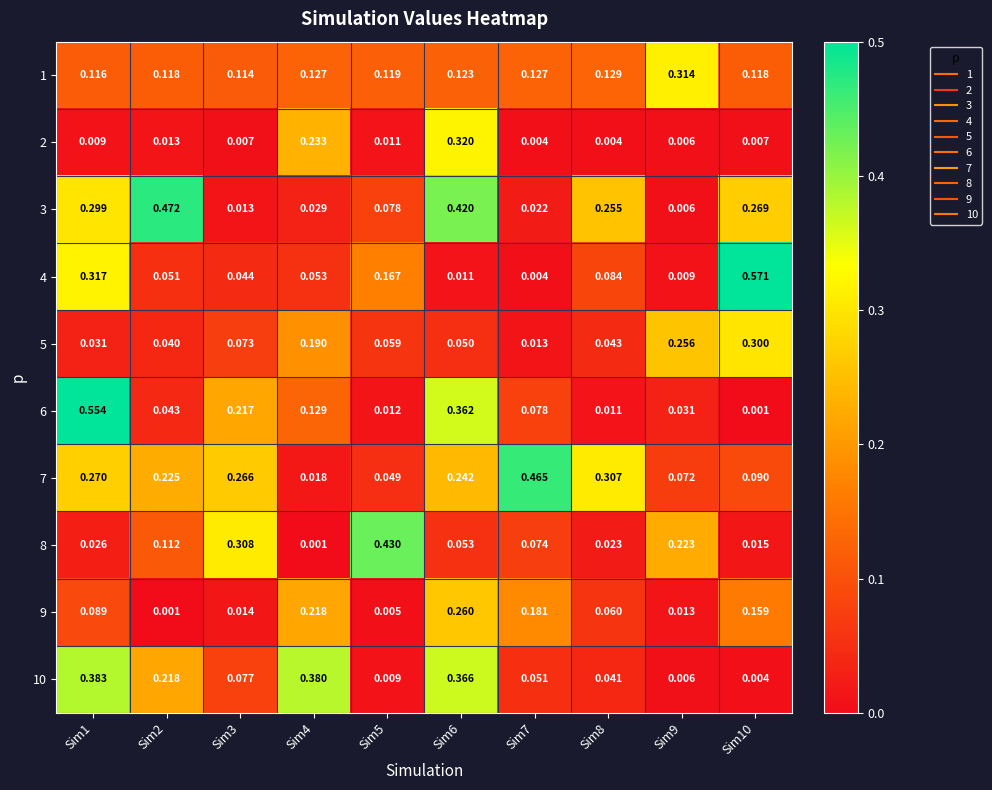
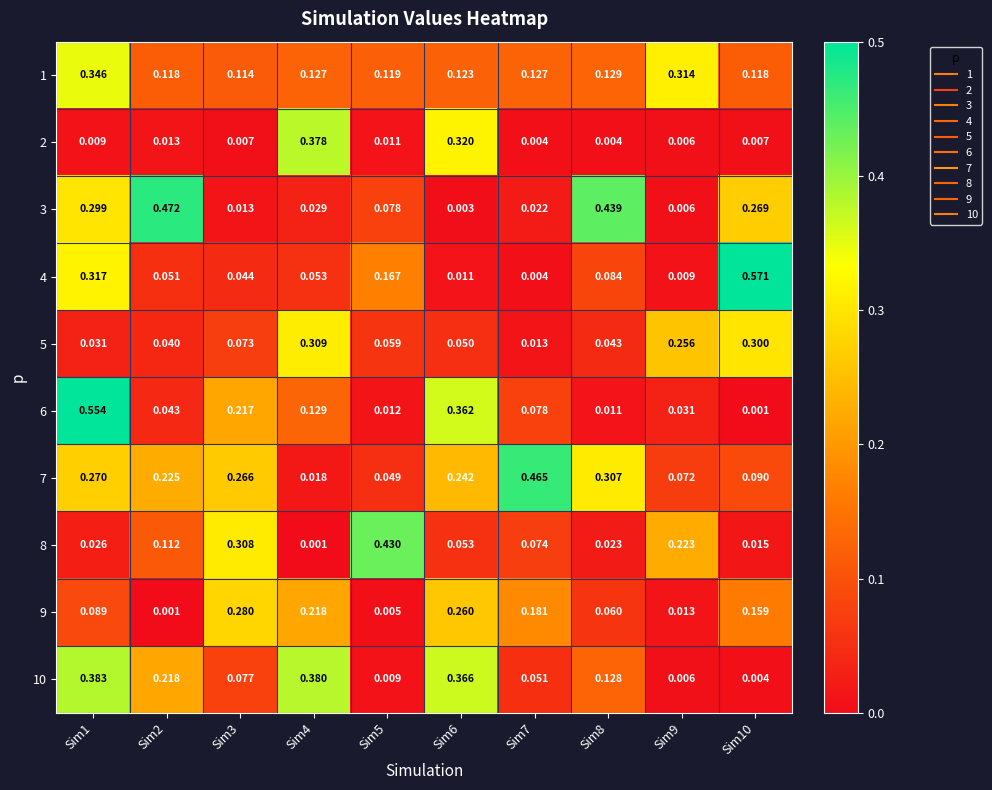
1, Sim1: 0.116 -> 0.346
2, Sim4: 0.233 -> 0.378
3, Sim6: 0.420 -> 0.003
3, Sim8: 0.255 -> 0.439
5, Sim4: 0.190 -> 0.309
9, Sim3: 0.014 -> 0.280
10, Sim8: 0.041 -> 0.128
